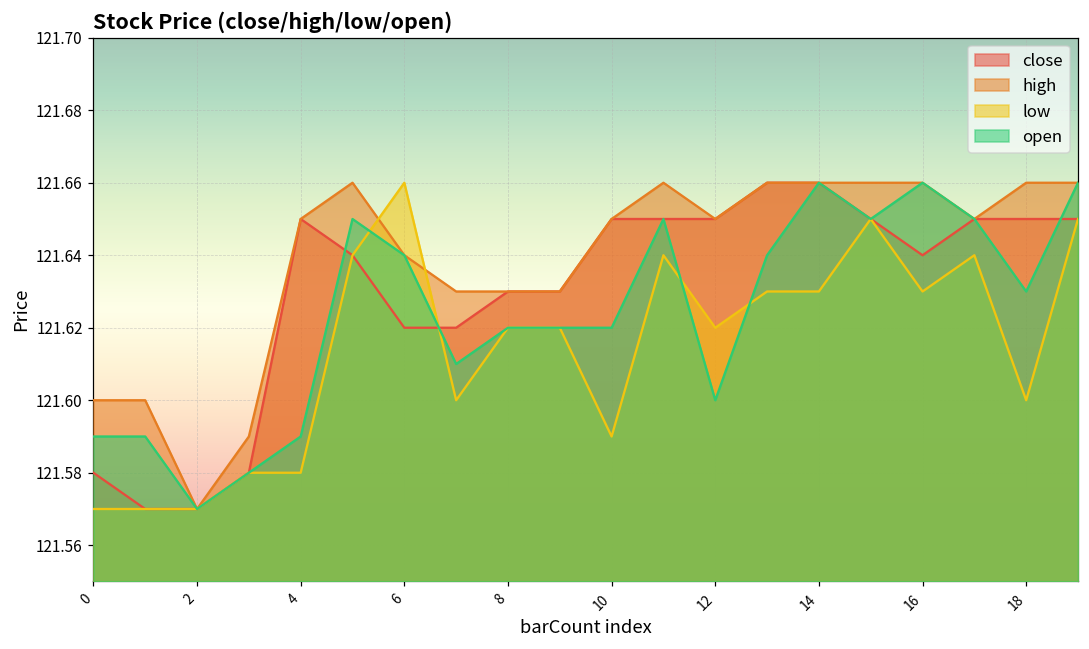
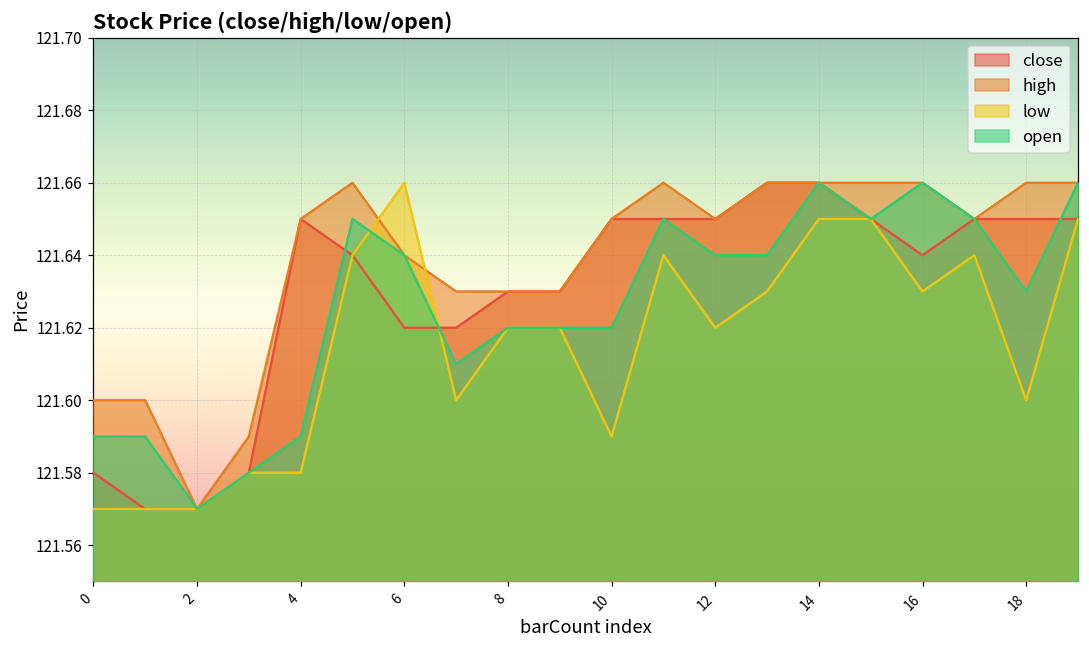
open, 12: 121.60 -> 121.64
low, 14: 121.63 -> 121.65
